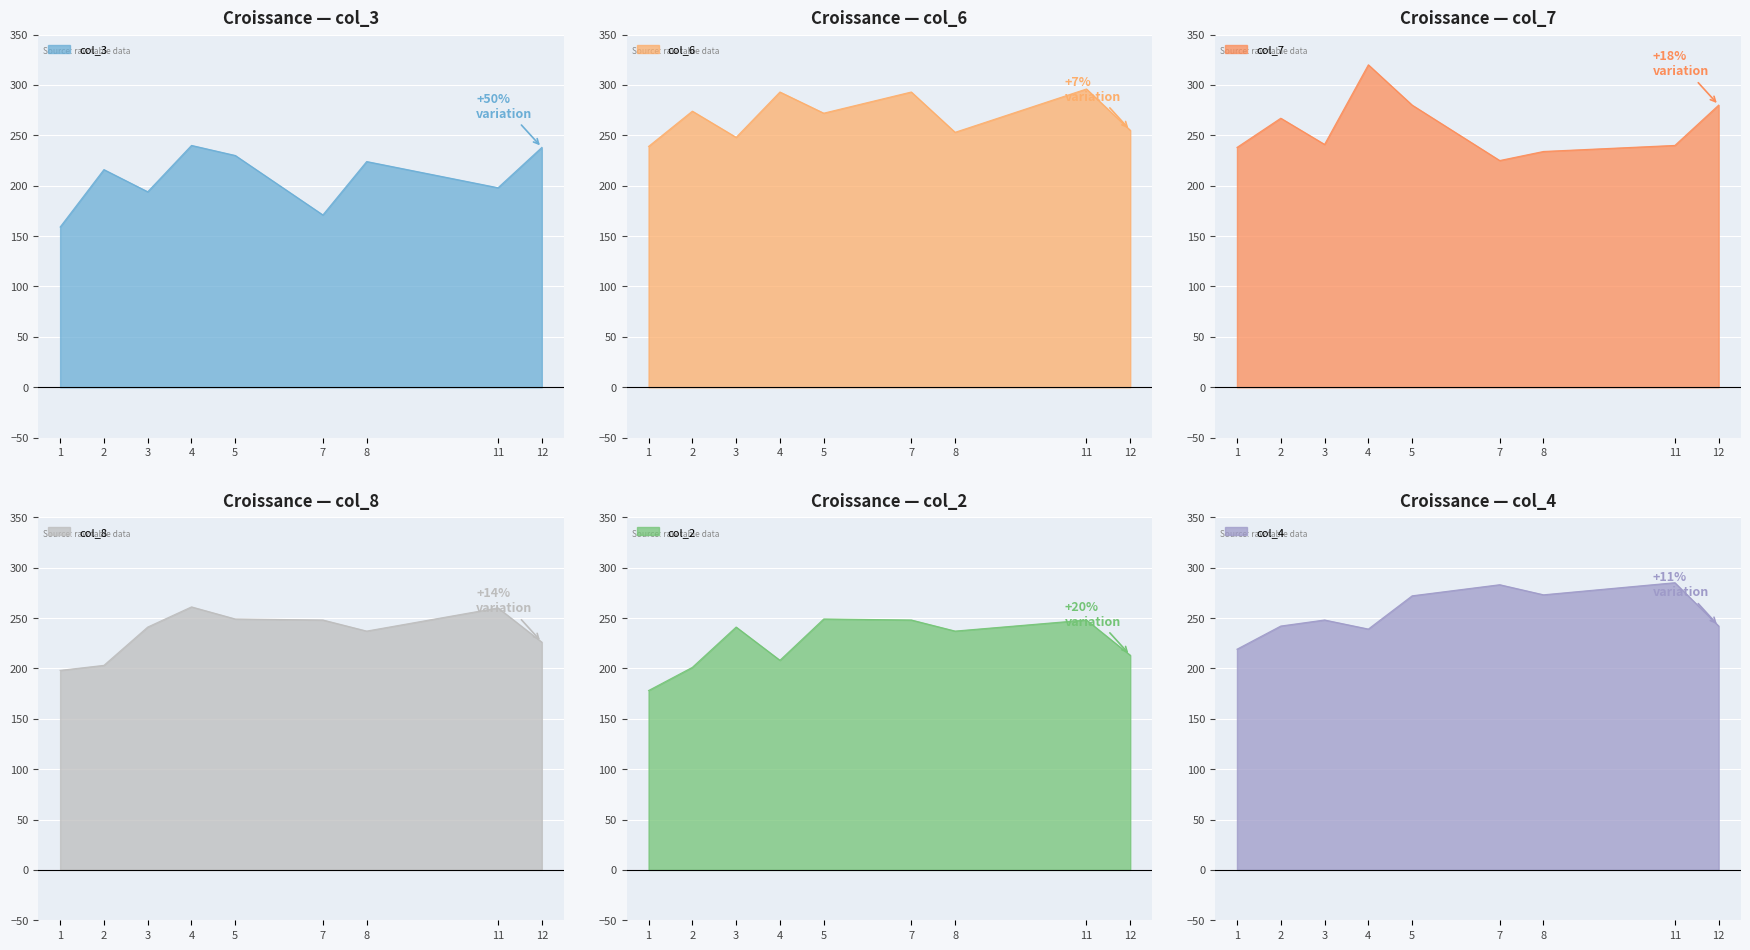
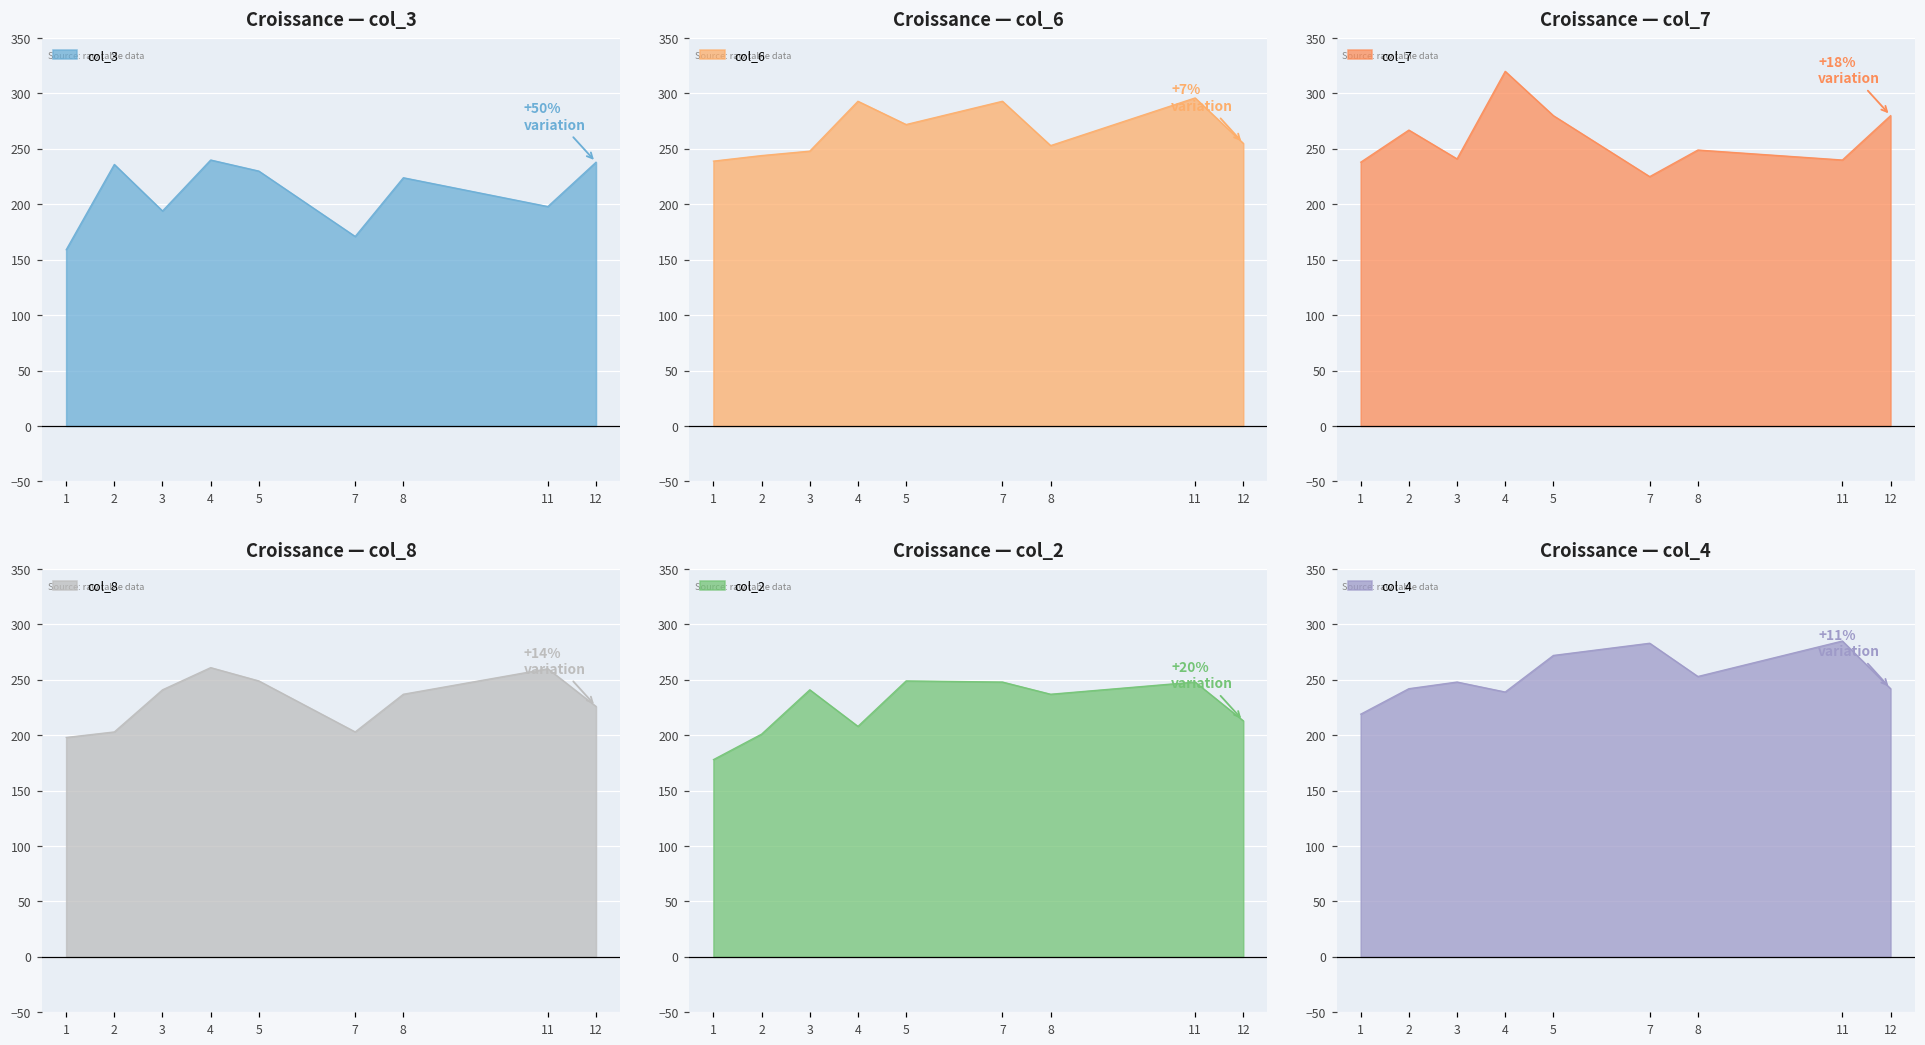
Croissance — col_3, 2: 216 -> 236
Croissance — col_6, 2: 274 -> 244
Croissance — col_7, 8: 234 -> 249
Croissance — col_8, 7: 248 -> 203
Croissance — col_4, 8: 273 -> 253
